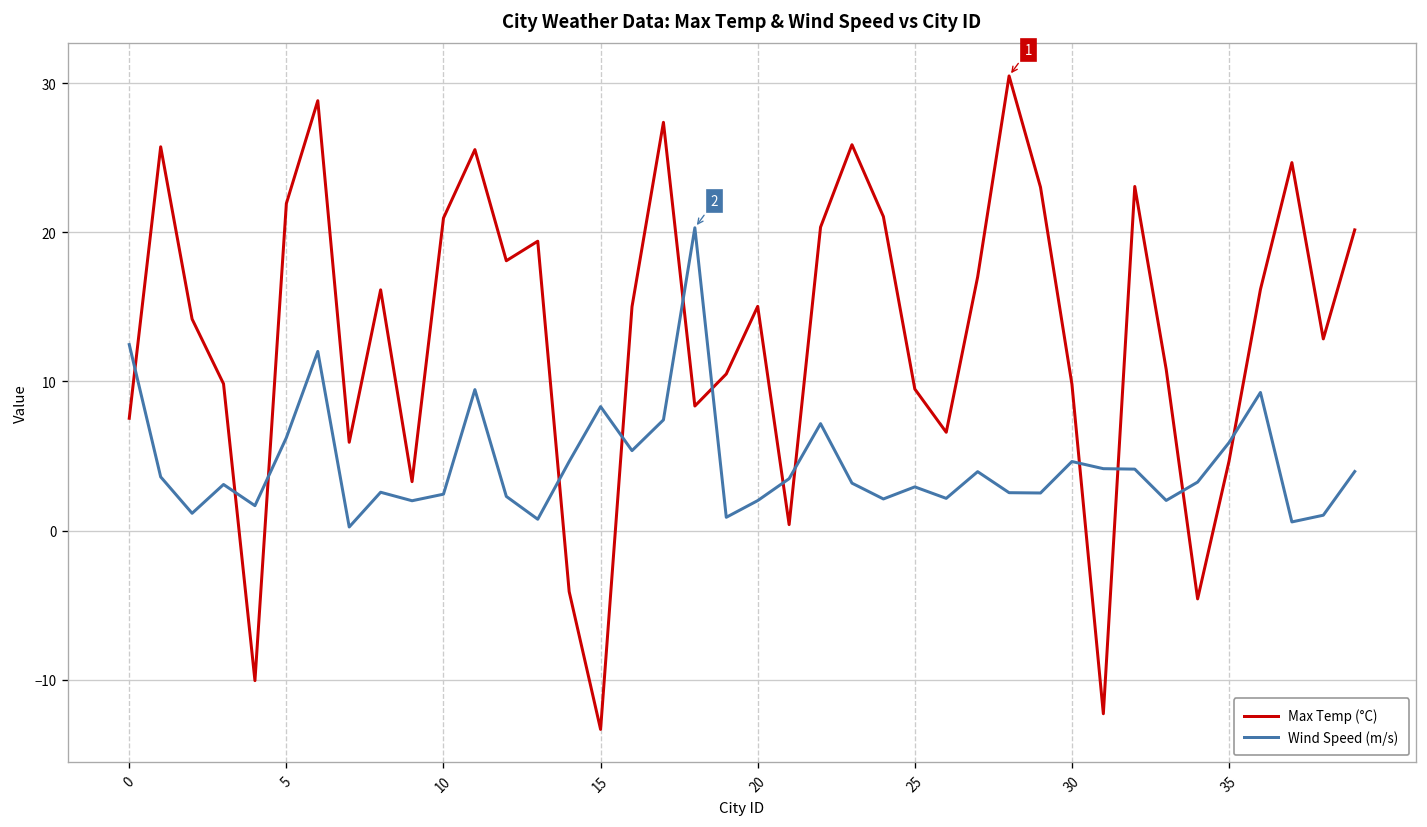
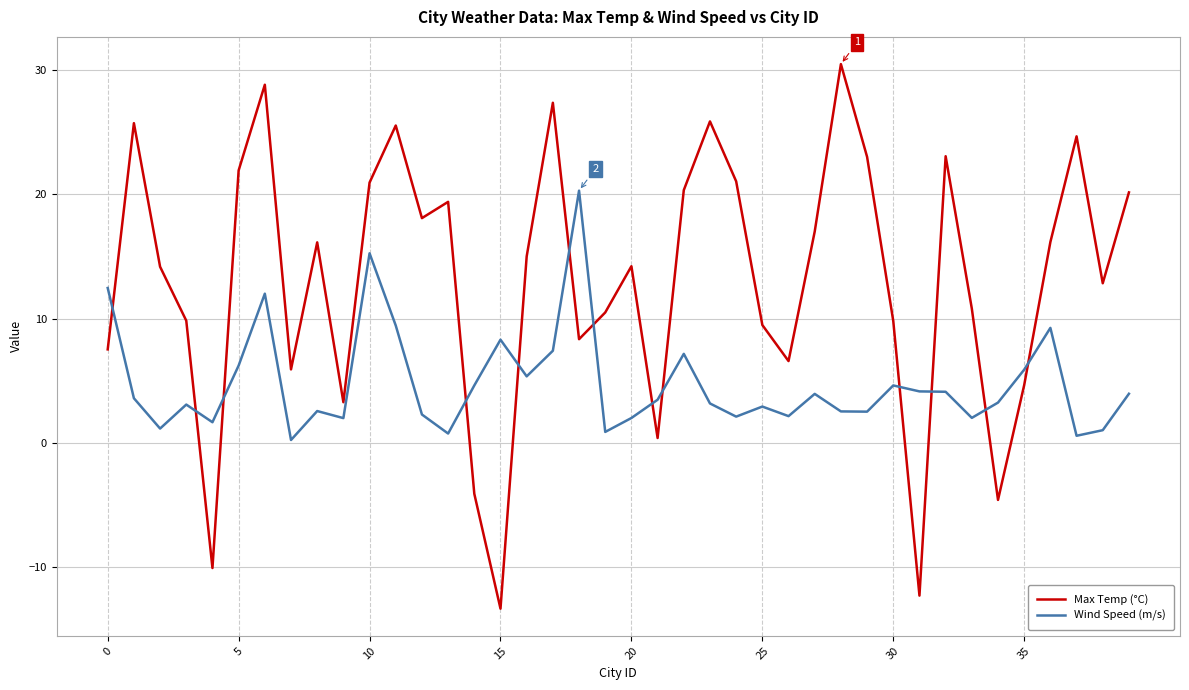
Wind Speed (m/s), 10: 2.4 -> 15.3
Max Temp (°C), 20: 15.0 -> 14.2
